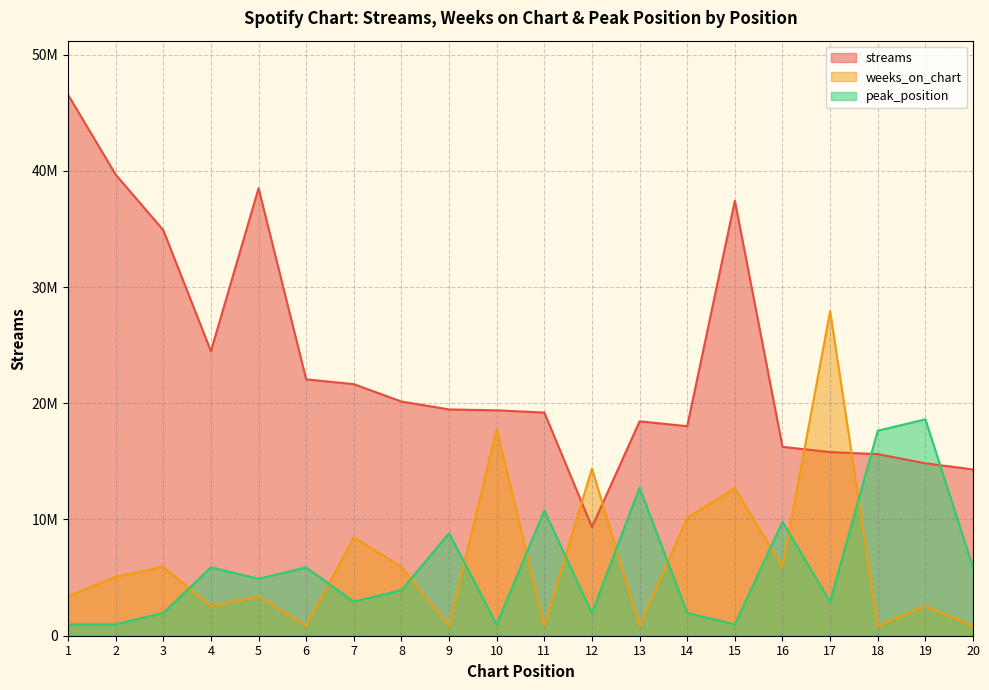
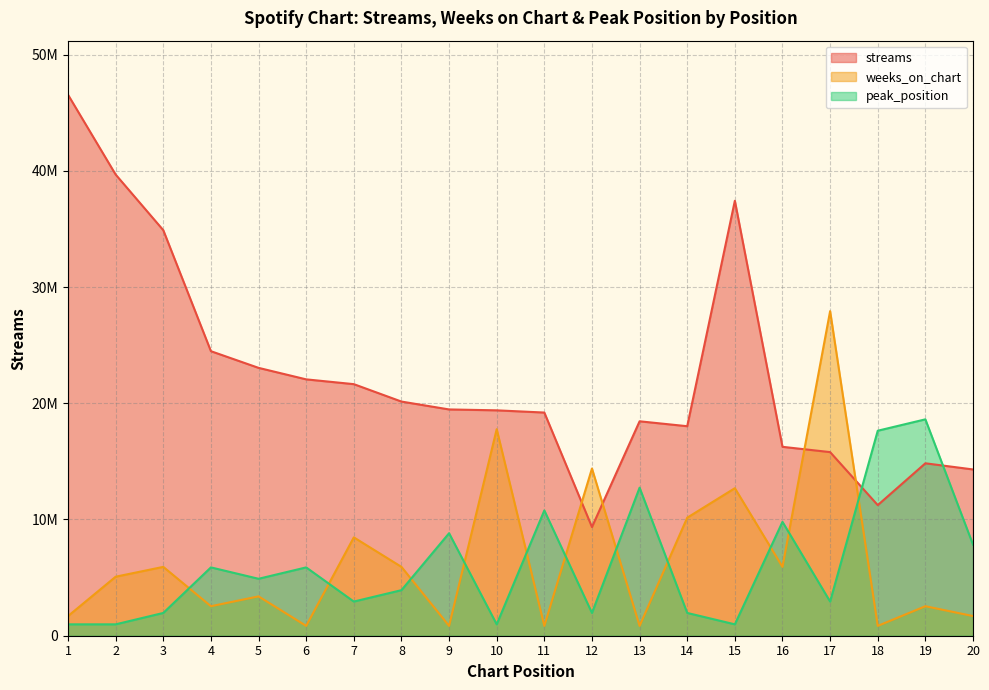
weeks_on_chart, 1: 3400000 -> 1700000
streams, 5: 38500000 -> 23000000
streams, 18: 15600000 -> 11200000
weeks_on_chart, 20: 800000 -> 1700000
peak_position, 20: 5900000 -> 7800000
